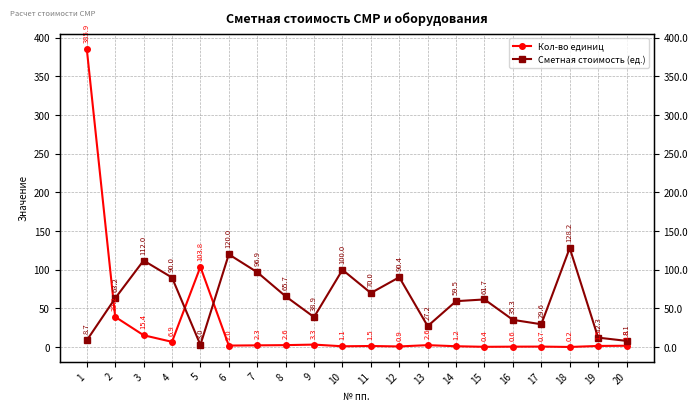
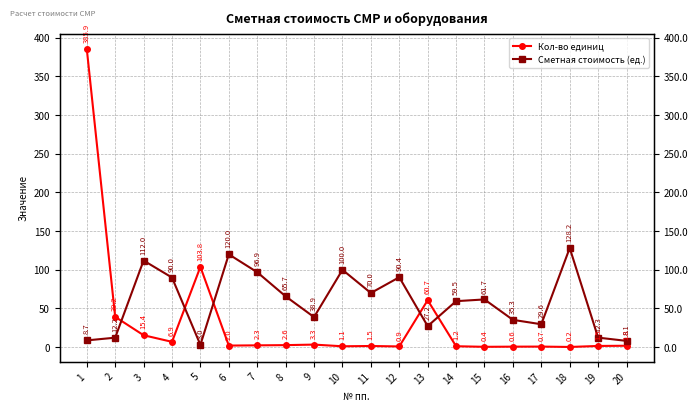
Сметная стоимость (ед.), 2: 63.2 -> 12.2
Кол-во единиц, 13: 2.6 -> 60.7
